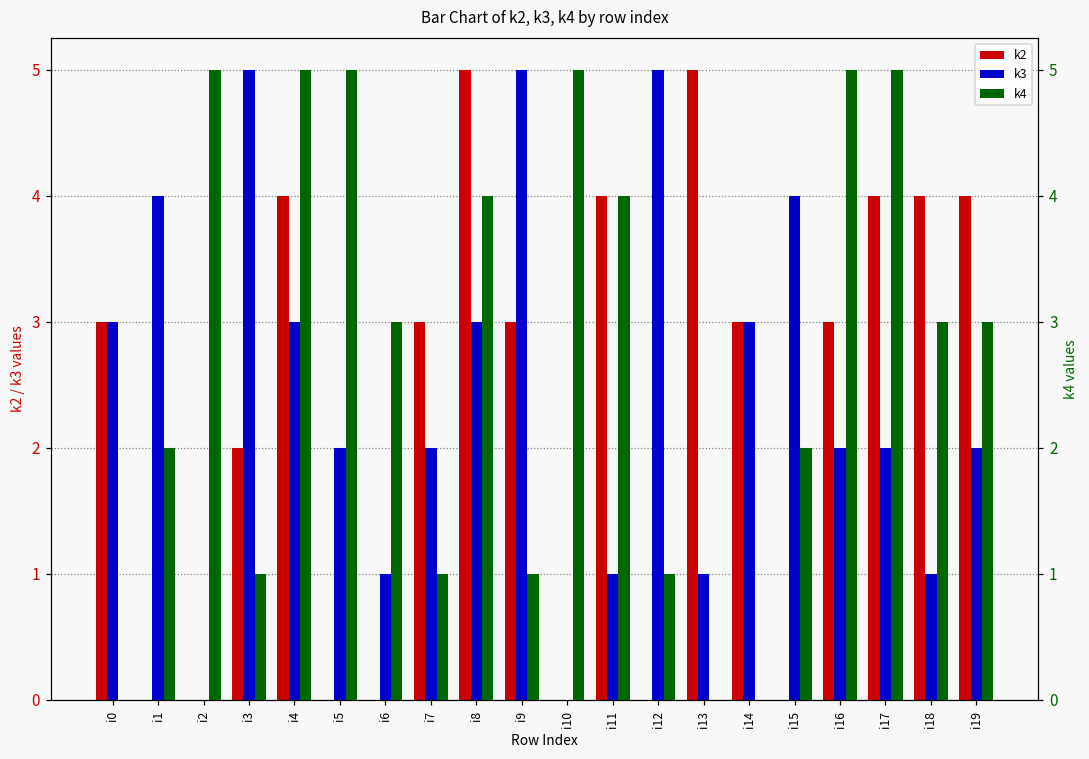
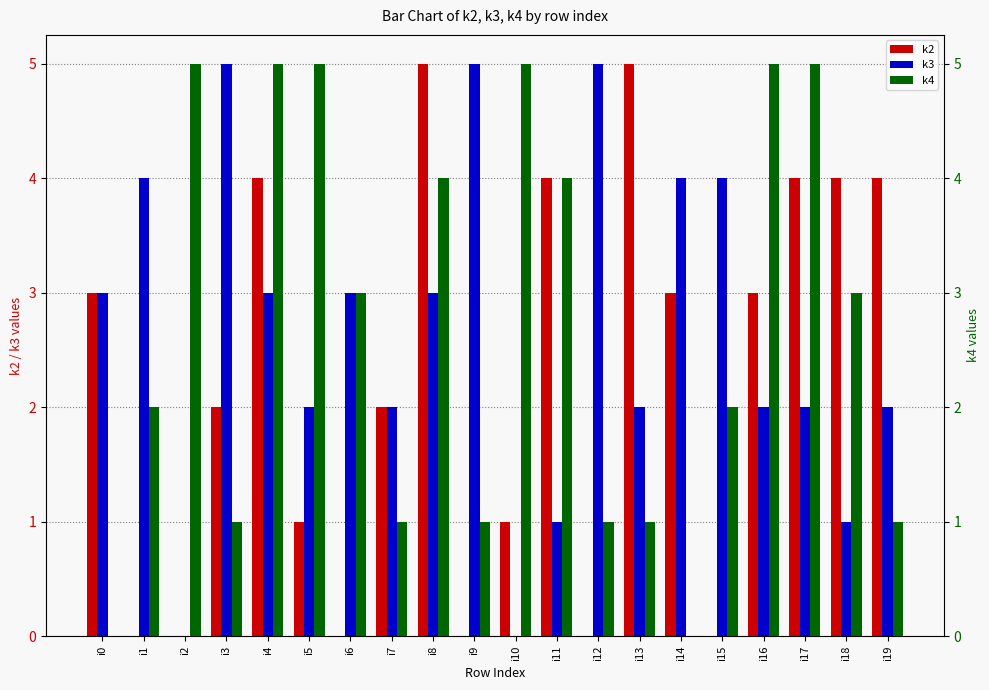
k2, i5: 0 -> 1
k3, i6: 1 -> 3
k2, i7: 3 -> 2
k2, i9: 3 -> 0
k2, i10: 0 -> 1
k3, i13: 1 -> 2
k3, i14: 3 -> 4
k4, i13: 0 -> 1
k4, i19: 3 -> 1
